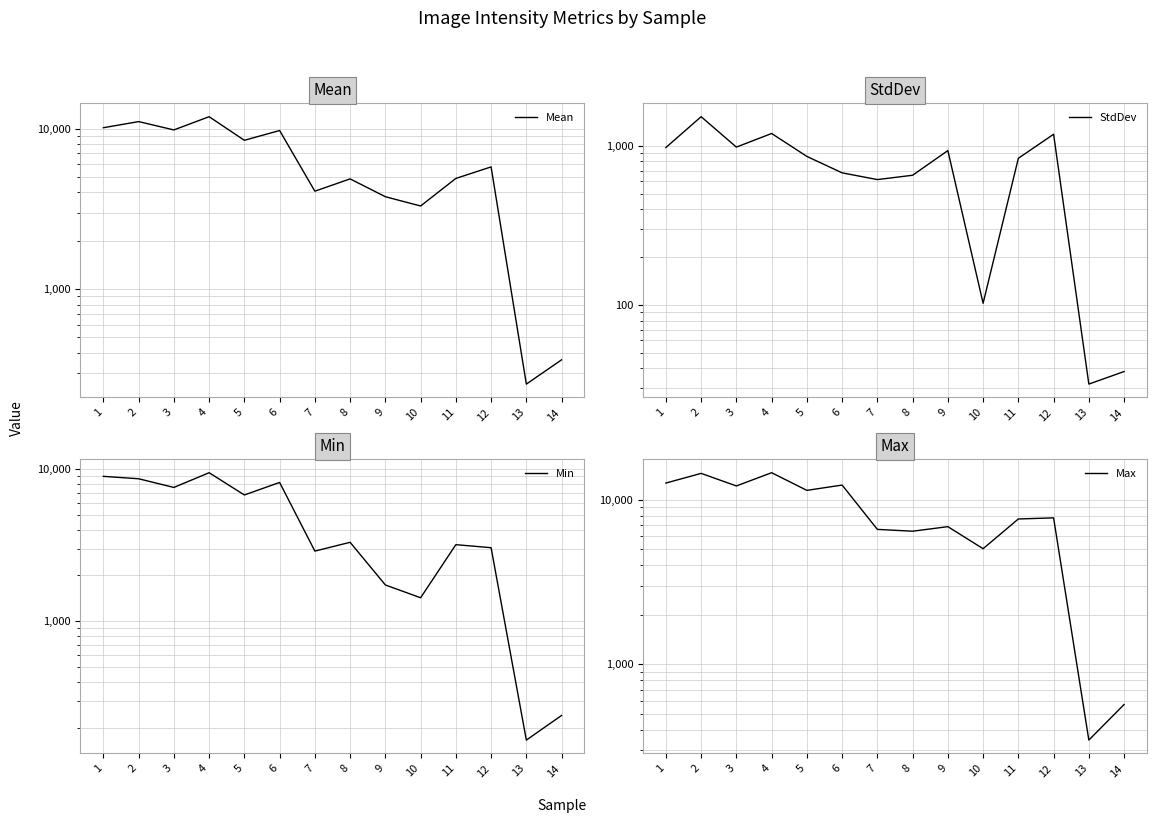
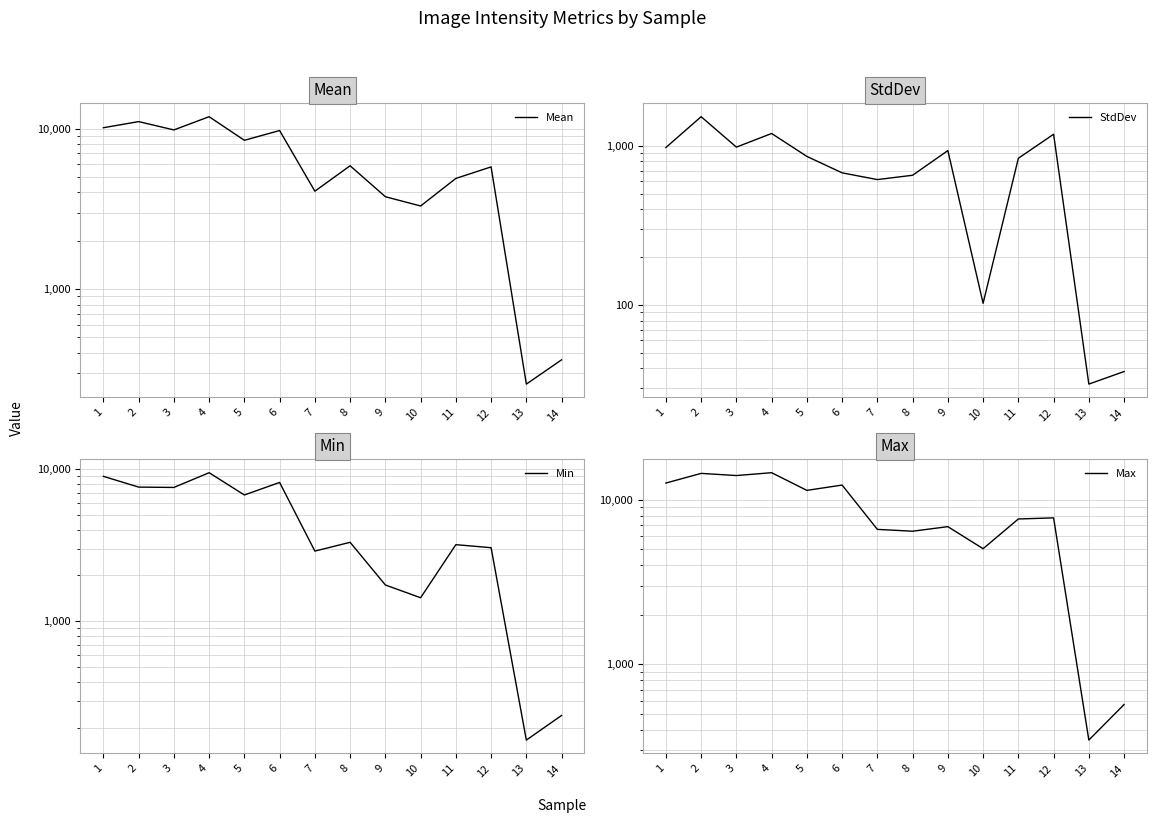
Mean, 8: 4,900 -> 5,900
Min, 2: 9,000 -> 8,000
Max, 3: 12,000 -> 14,000
